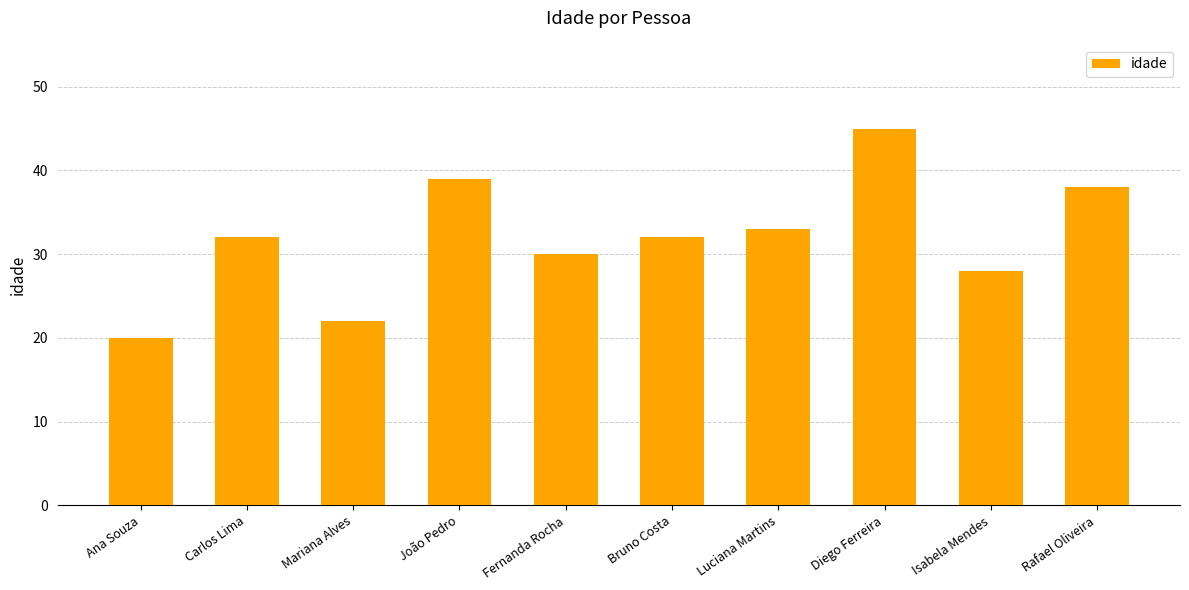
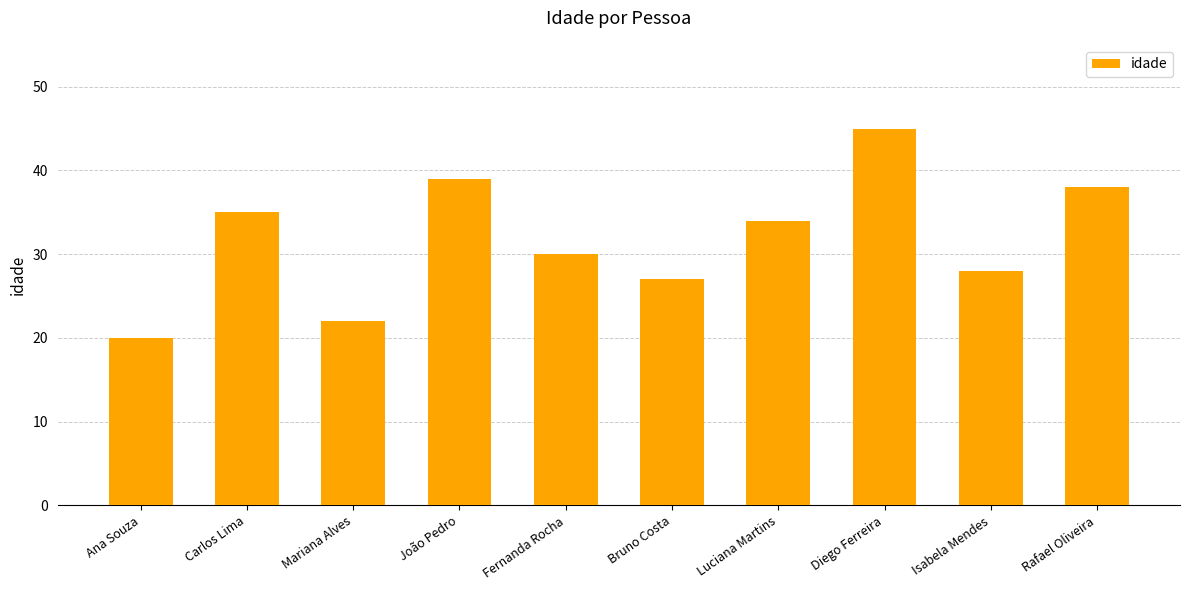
Carlos Lima: 32 -> 35
Bruno Costa: 32 -> 27
Luciana Martins: 33 -> 34
